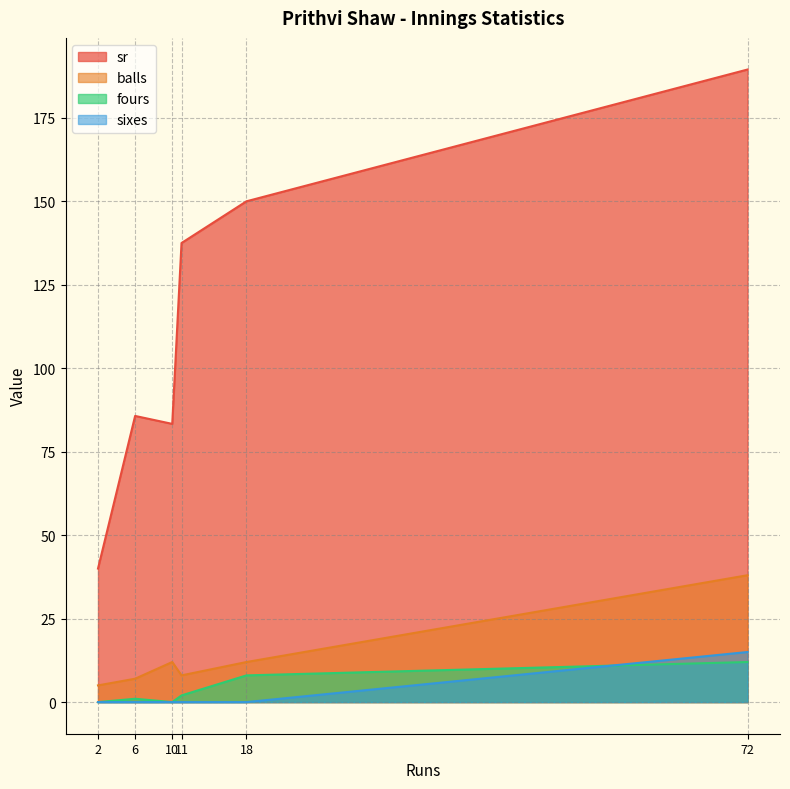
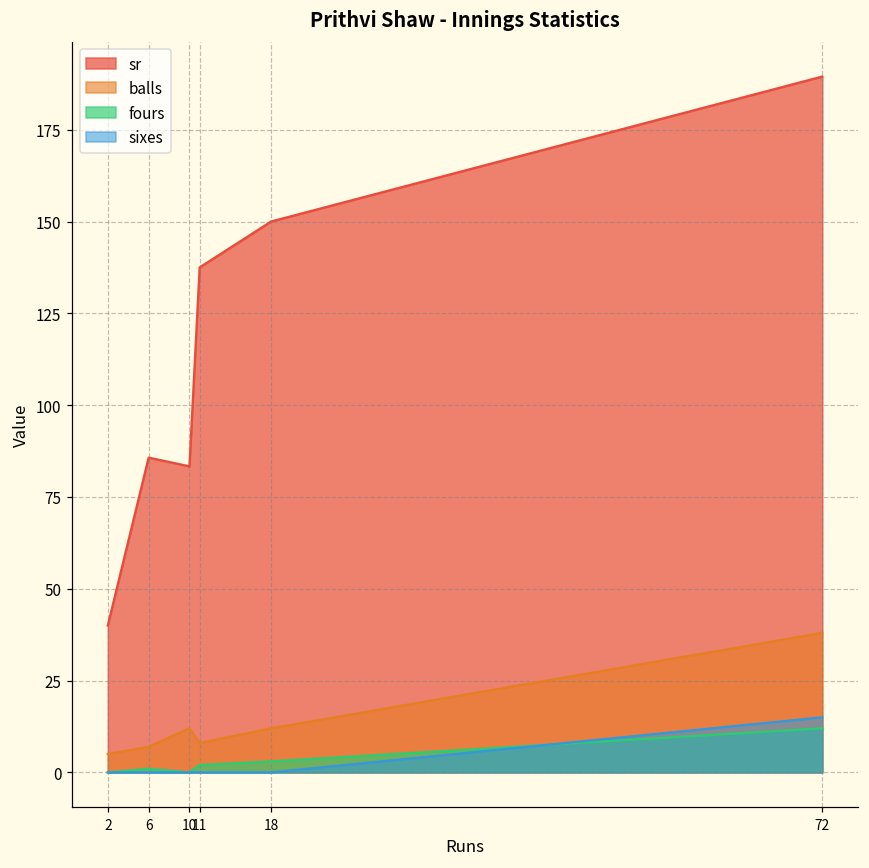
fours, 18: 8 -> 3
